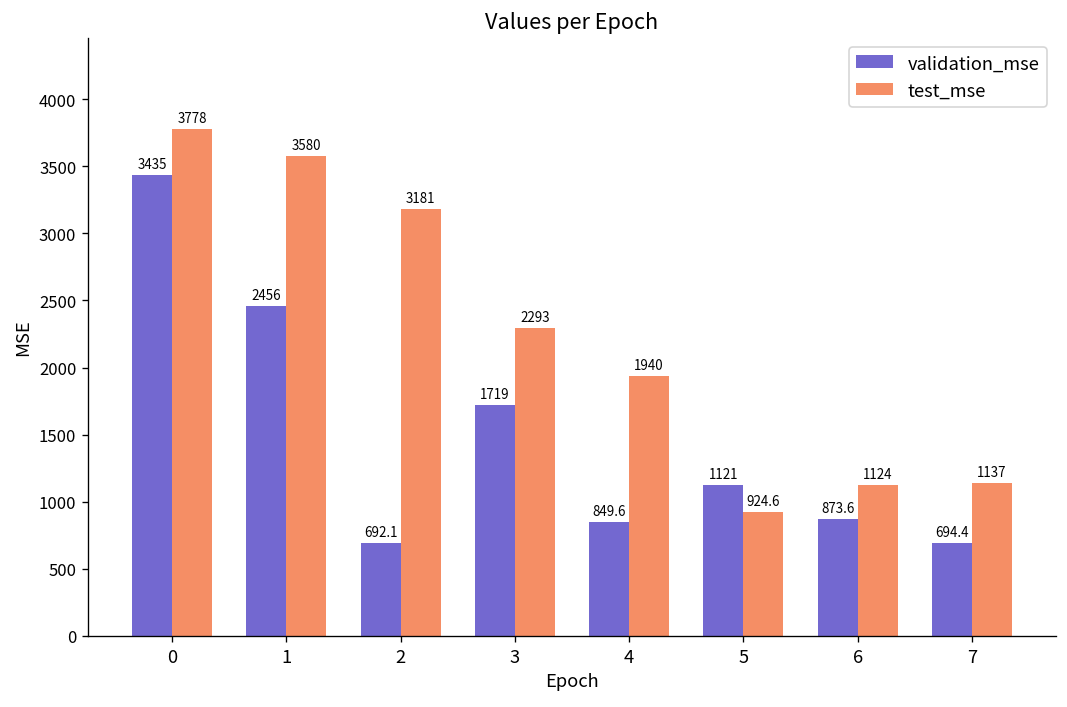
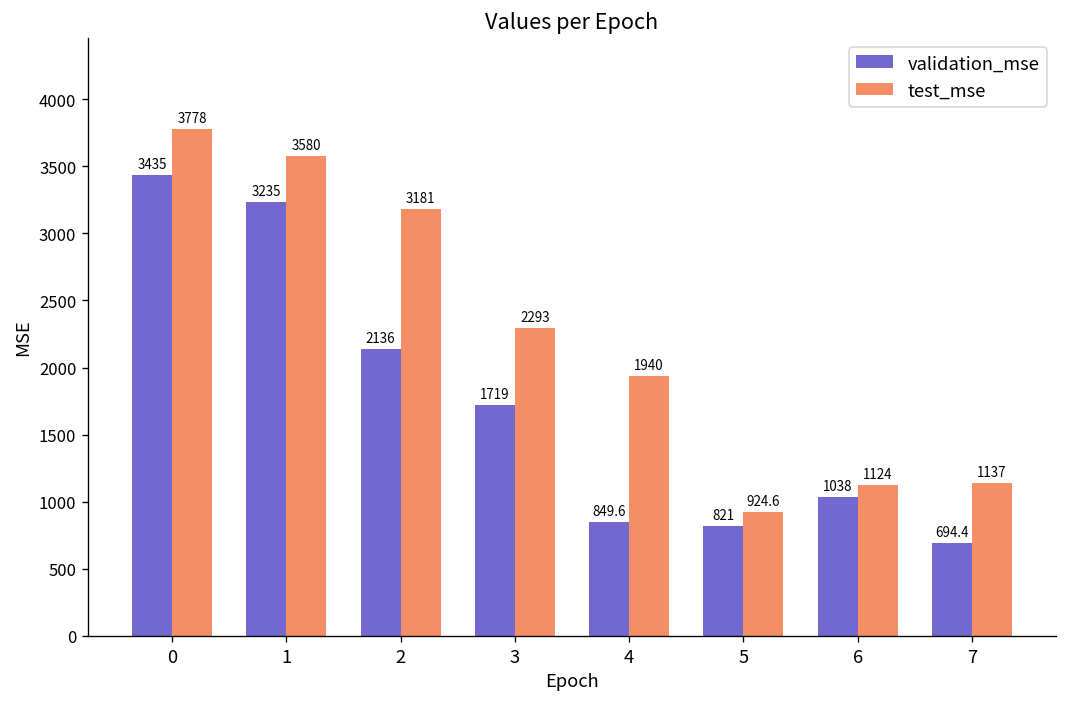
validation_mse, 1: 2456 -> 3235
validation_mse, 2: 692.1 -> 2136
validation_mse, 5: 1121 -> 821
validation_mse, 6: 873.6 -> 1038
